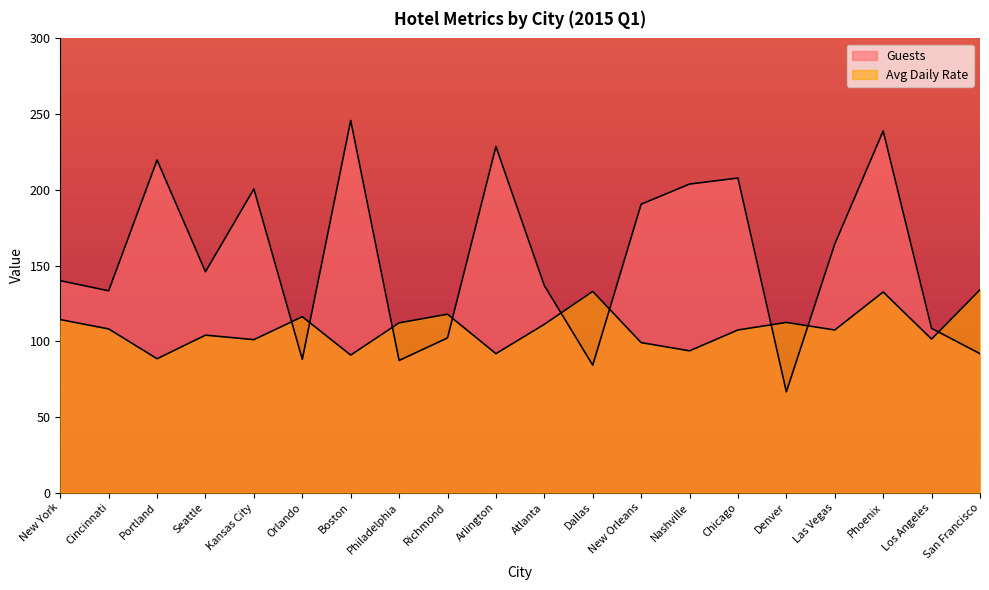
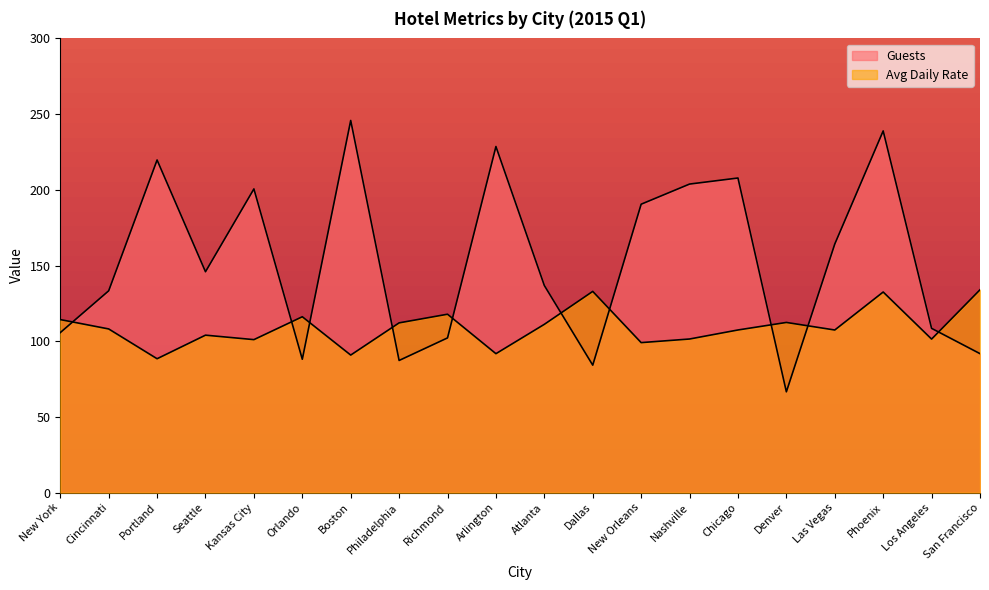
Guests, New York: 140 -> 106
Avg Daily Rate, Nashville: 94 -> 101
